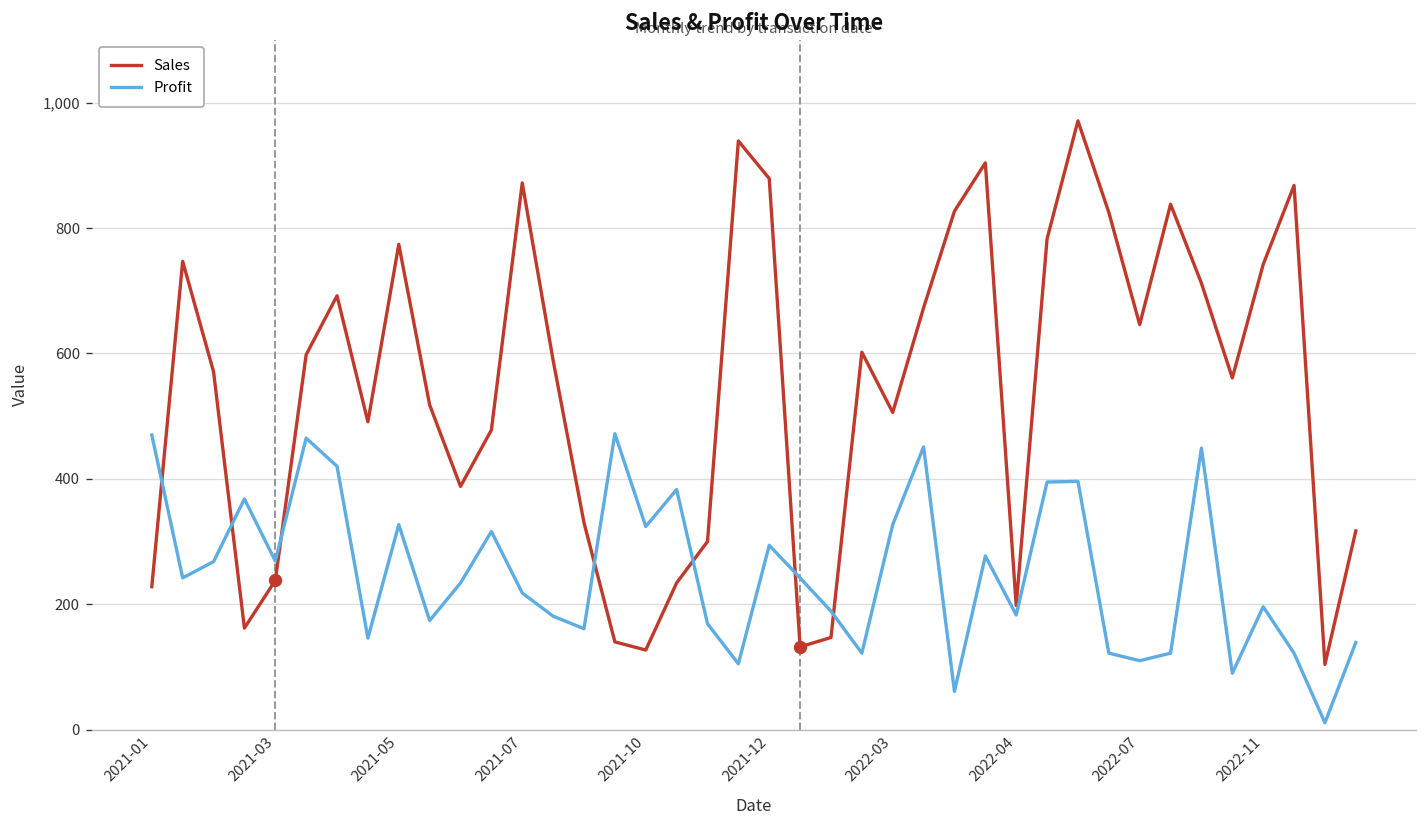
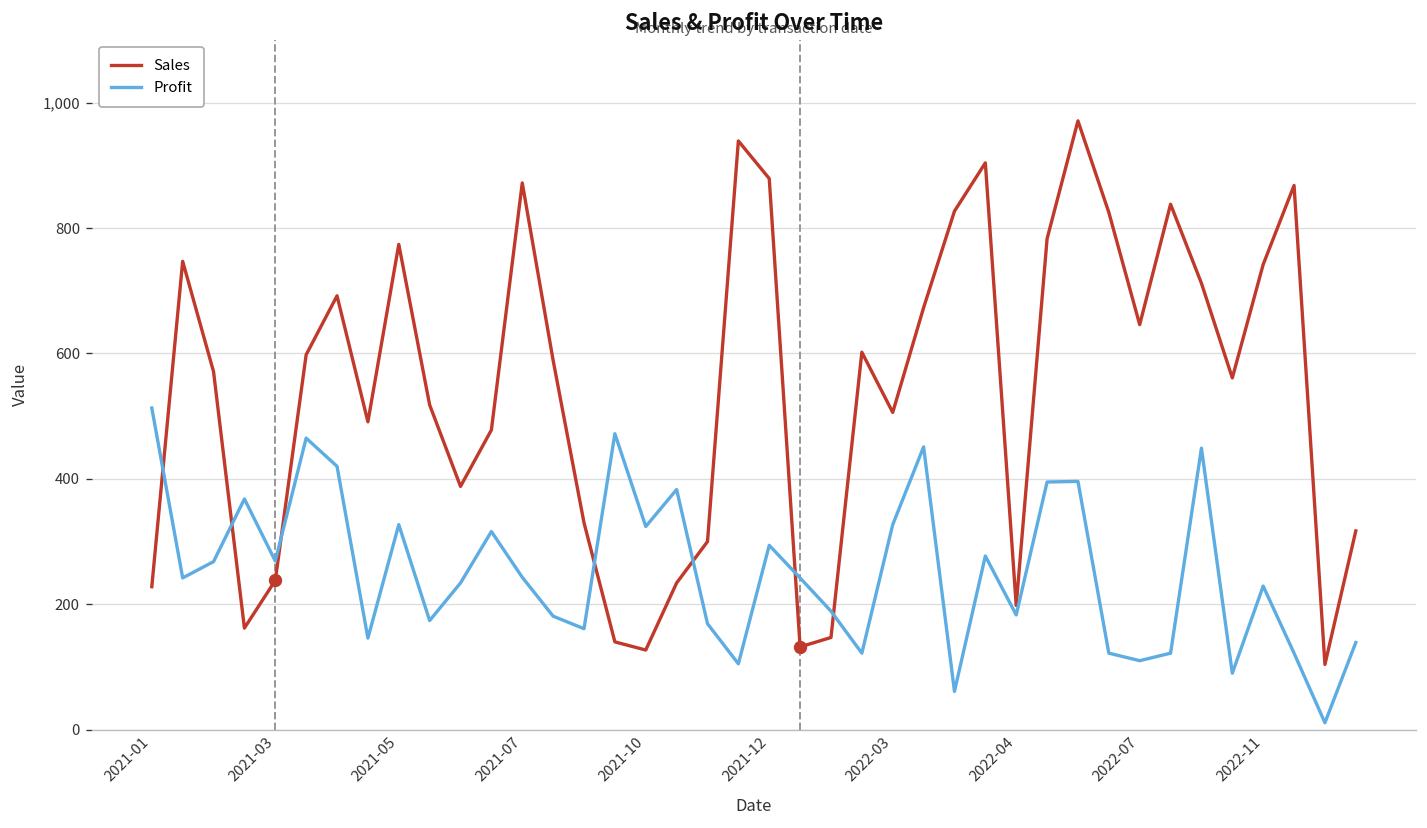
Profit, 2021-01: 470 -> 510
Profit, 2021-07: 220 -> 240
Profit, 2022-11: 200 -> 230
